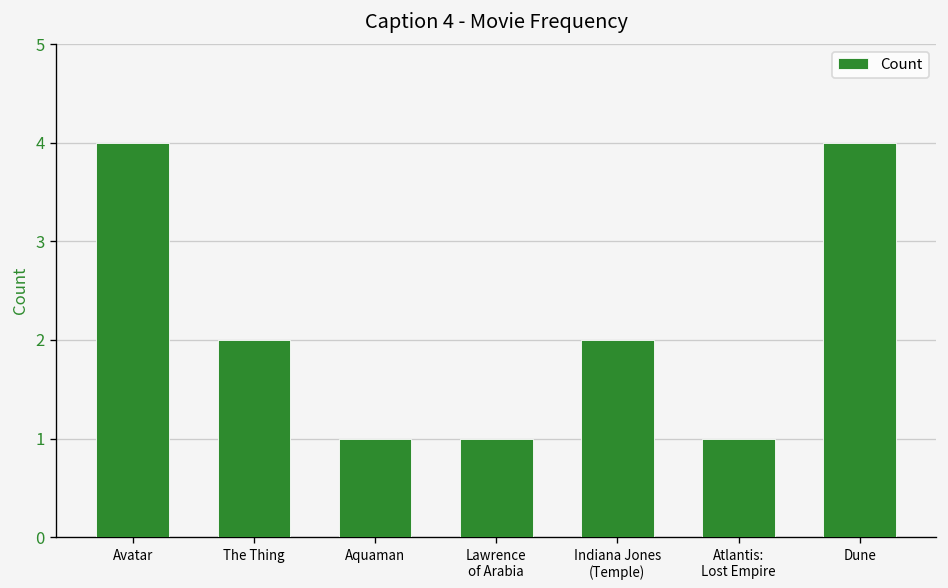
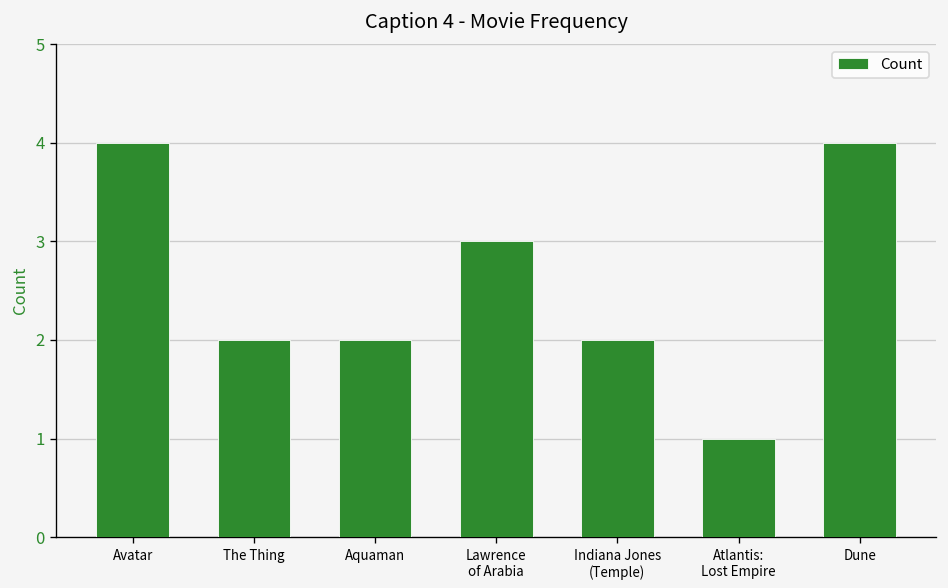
Aquaman: 1 -> 2
Lawrence of Arabia: 1 -> 3
